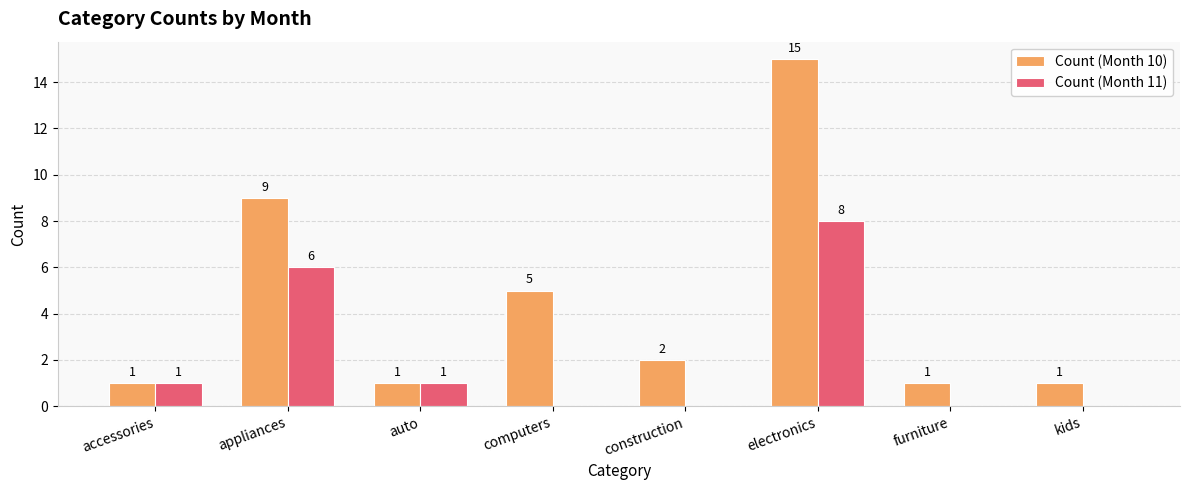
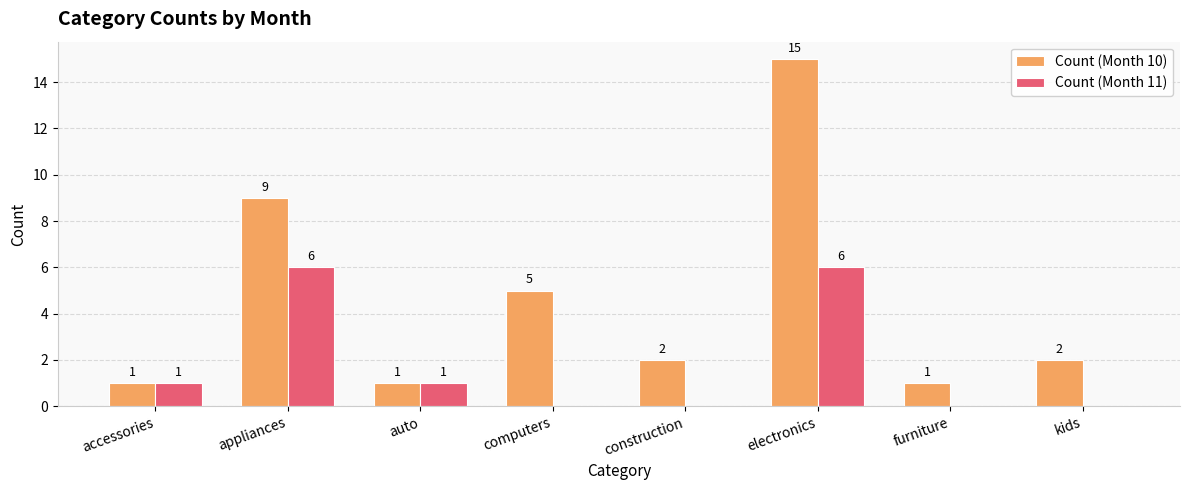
Count (Month 11), electronics: 8 -> 6
Count (Month 10), kids: 1 -> 2
